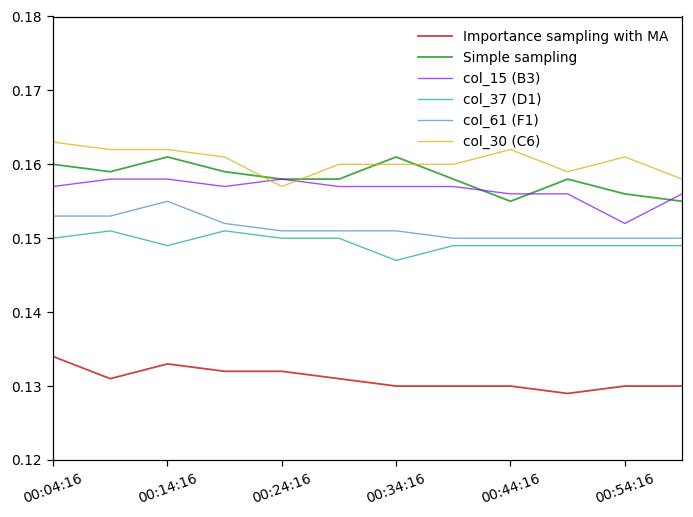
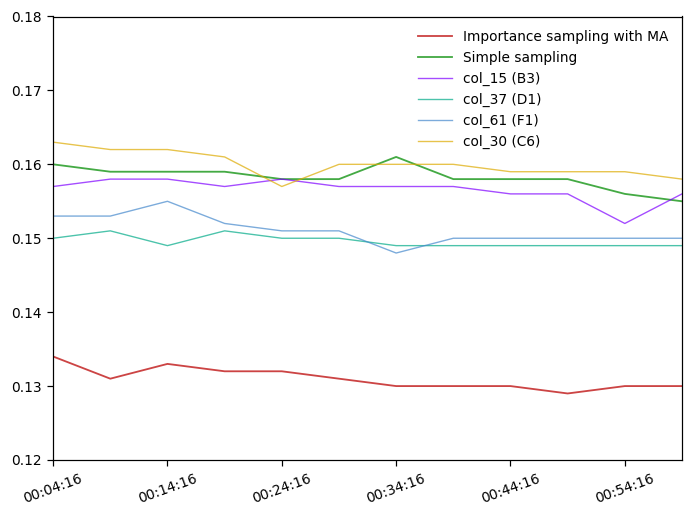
Simple sampling, 00:14:16: 0.161 -> 0.159
col_37 (D1), 00:34:16: 0.147 -> 0.149
col_61 (F1), 00:34:16: 0.151 -> 0.148
Simple sampling, 00:44:16: 0.155 -> 0.158
col_30 (C6), 00:44:16: 0.162 -> 0.159
col_30 (C6), 00:54:16: 0.161 -> 0.159
